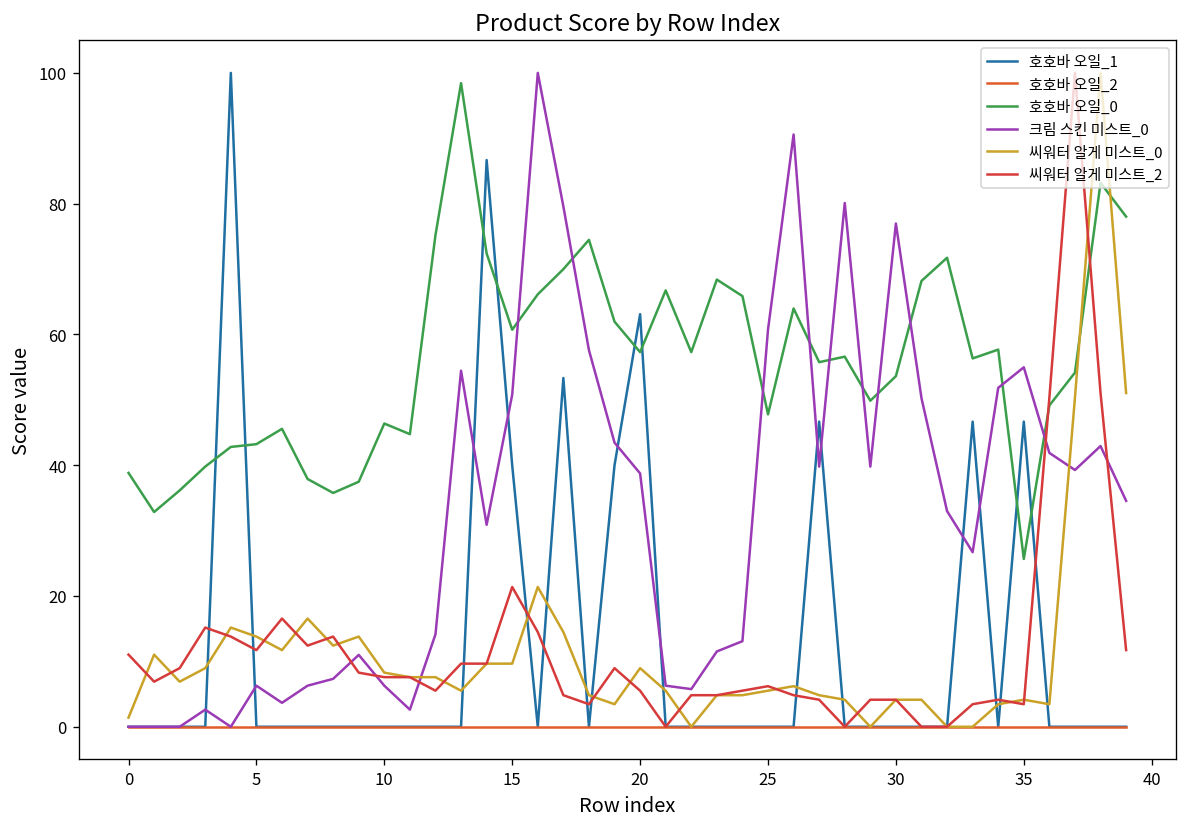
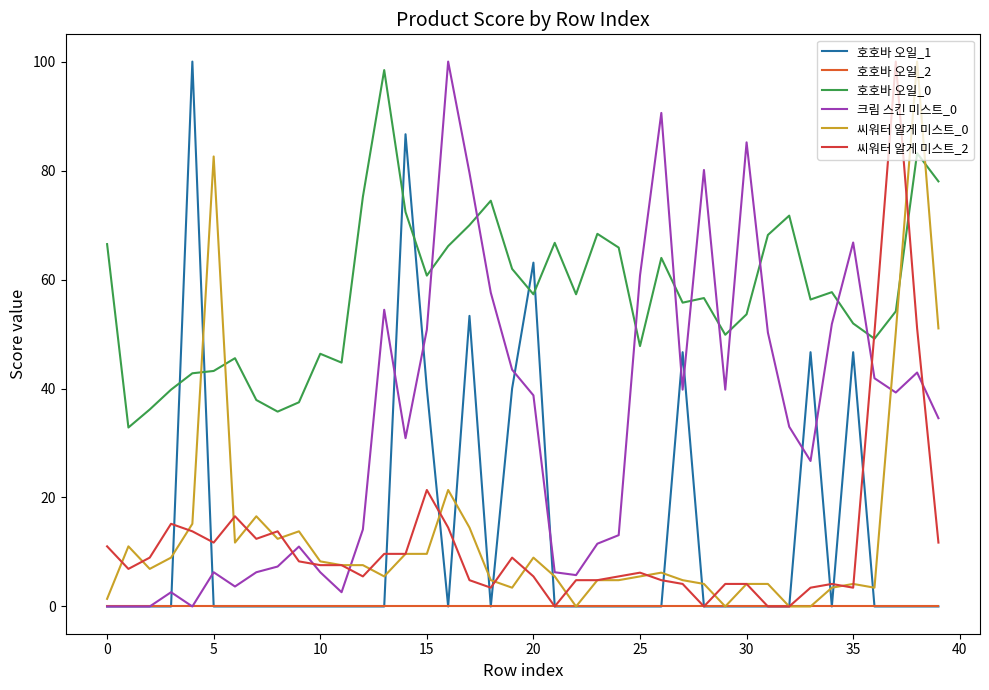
호호바 오일_0, 0: 39 -> 67
씨워터 알게 미스트_0, 5: 14 -> 83
크림 스킨 미스트_0, 30: 77 -> 85
호호바 오일_0, 35: 26 -> 52
크림 스킨 미스트_0, 35: 55 -> 67
